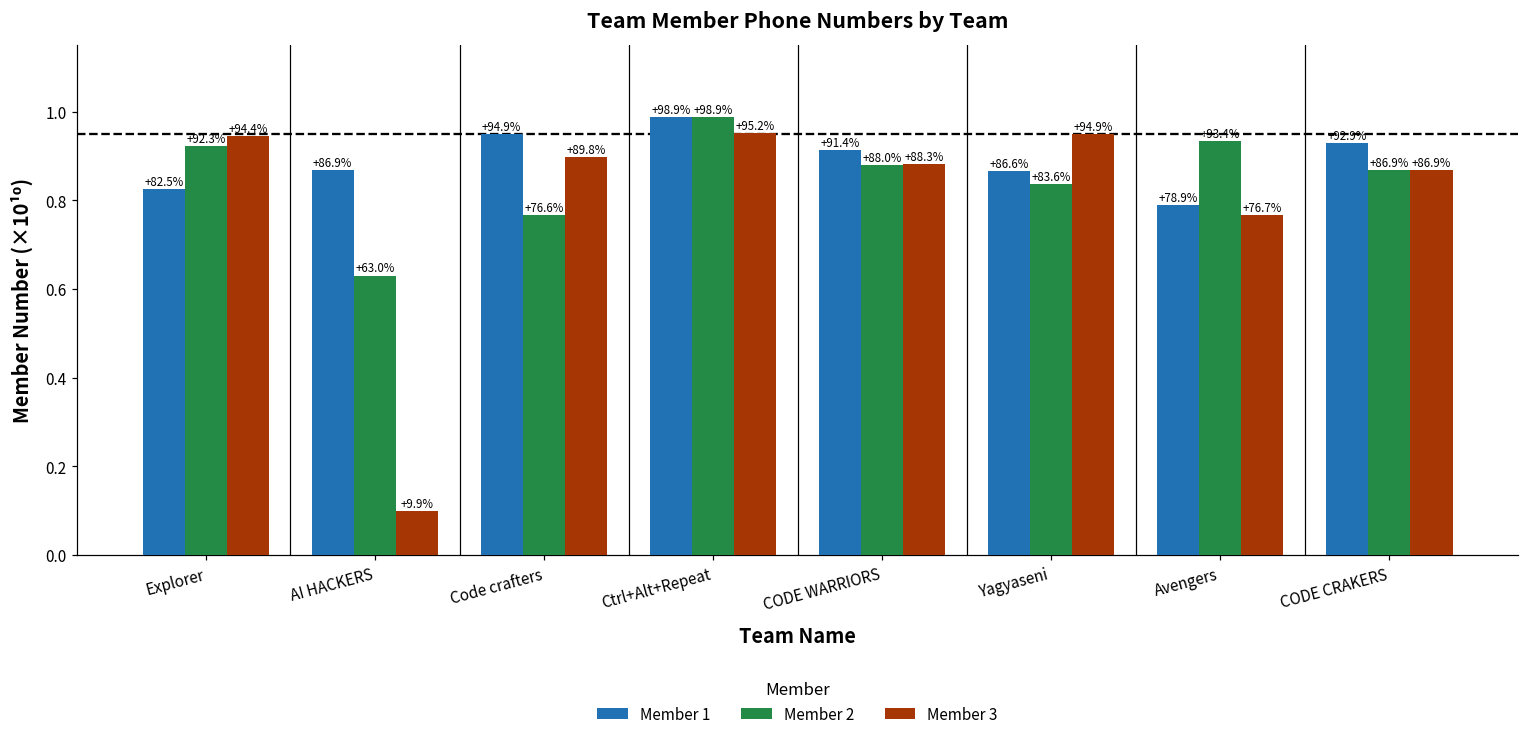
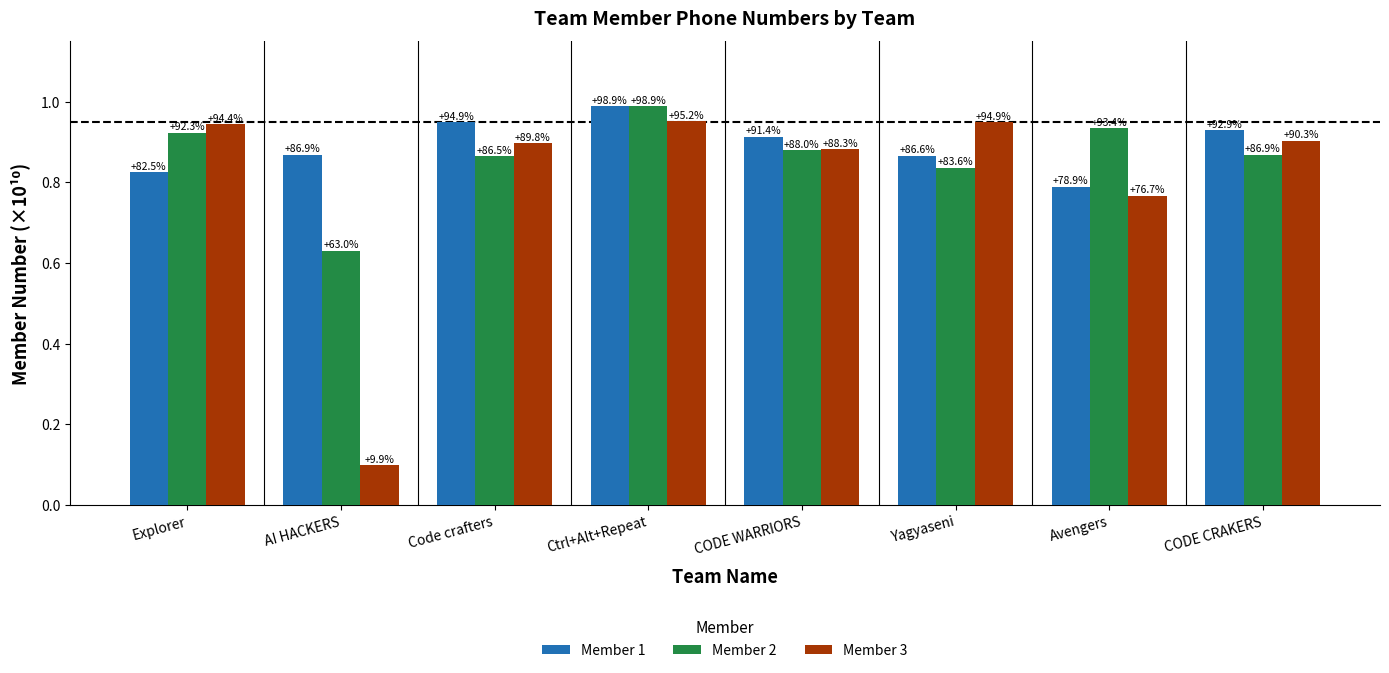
Member 2, Code crafters: +76.6% -> +86.5%
Member 3, CODE CRAKERS: +86.9% -> +90.3%
